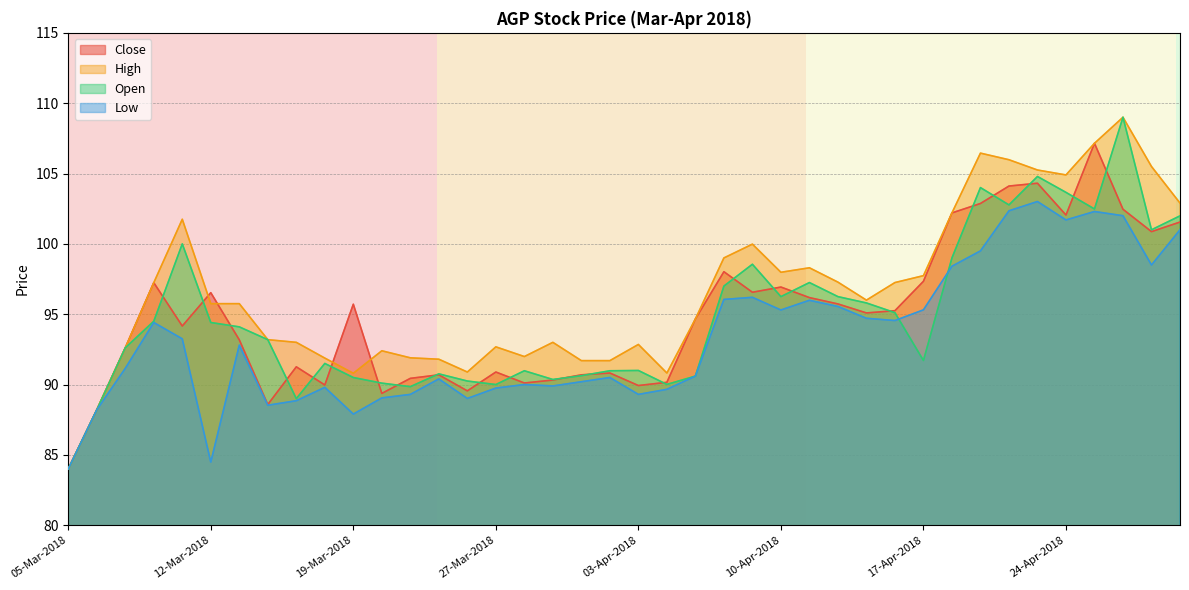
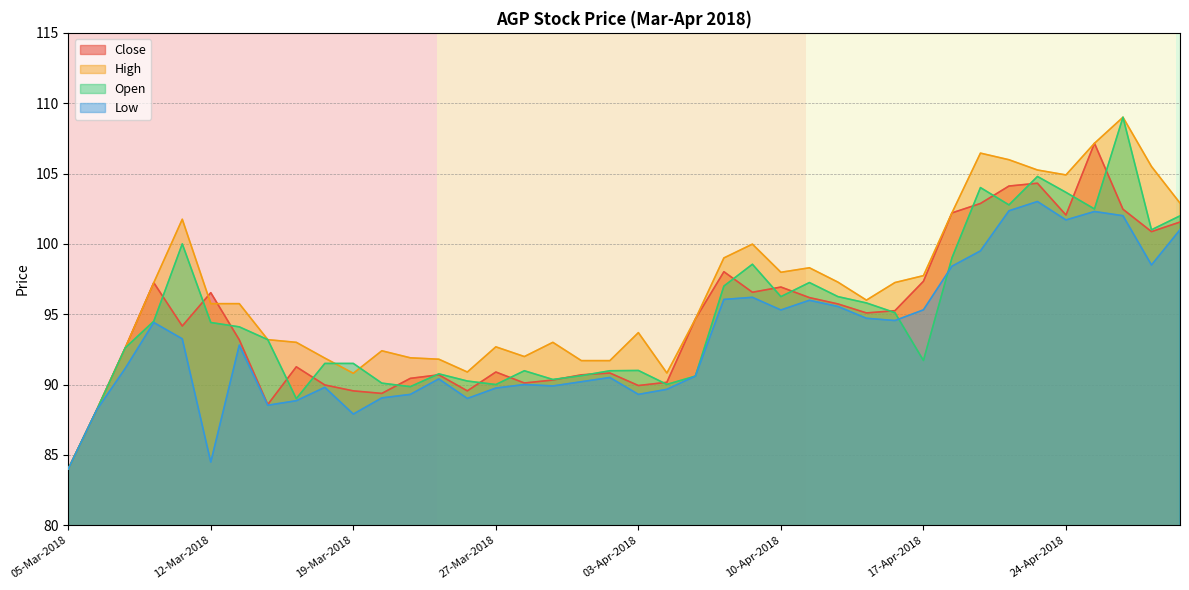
Close, 19-Mar-2018: 95.7 -> 89.6
Open, 19-Mar-2018: 90.5 -> 91.5
High, 03-Apr-2018: 92.9 -> 93.7
